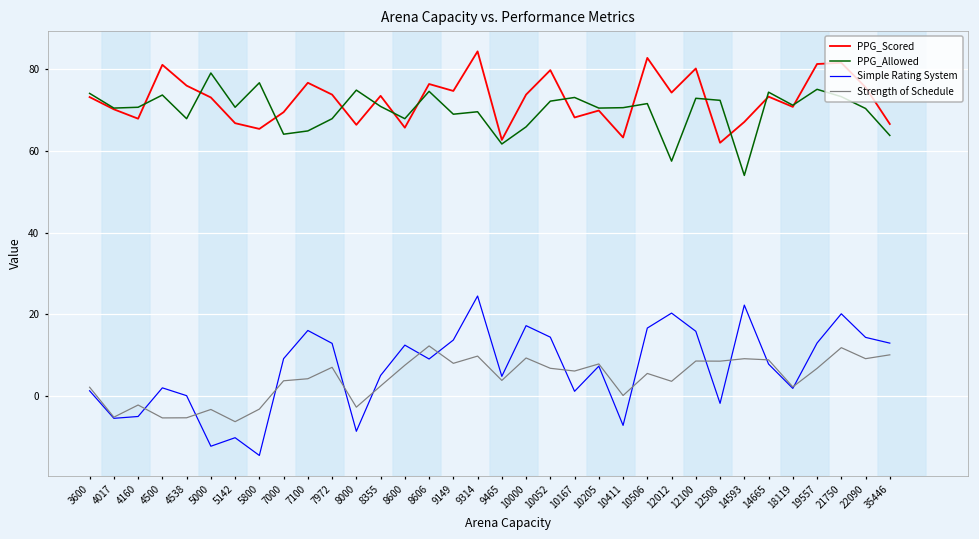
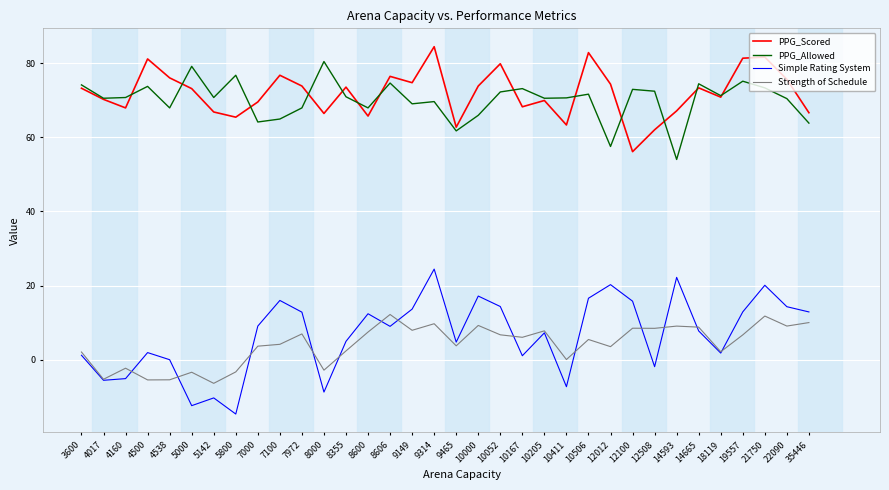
PPG_Allowed, 8000: 75 -> 80
PPG_Scored, 12100: 80 -> 56
